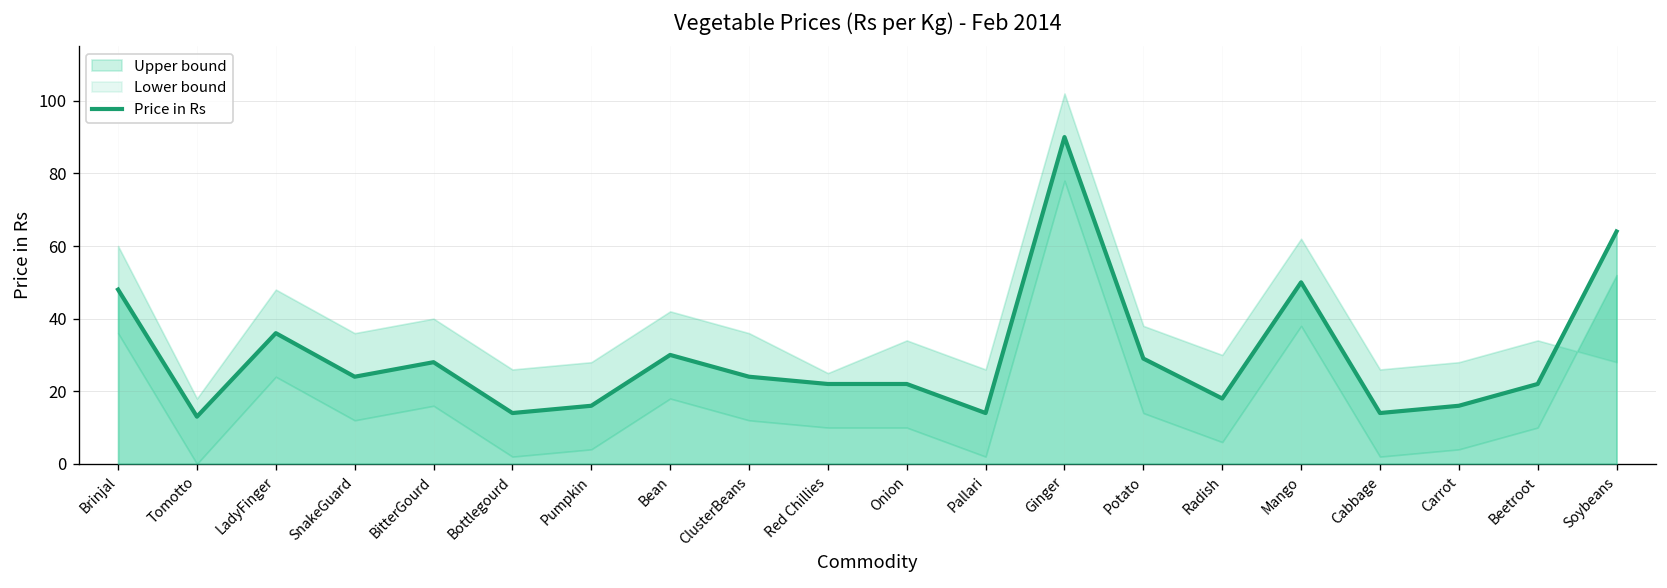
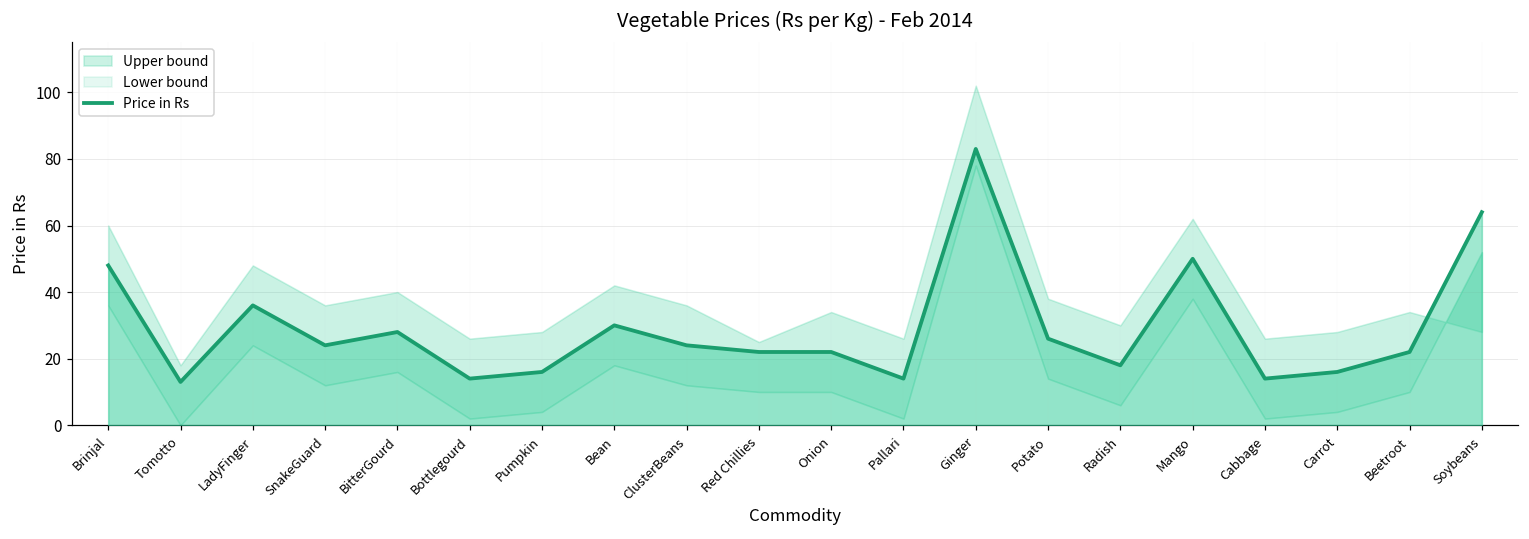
Price in Rs, Ginger: 90 -> 83
Price in Rs, Potato: 29 -> 26
